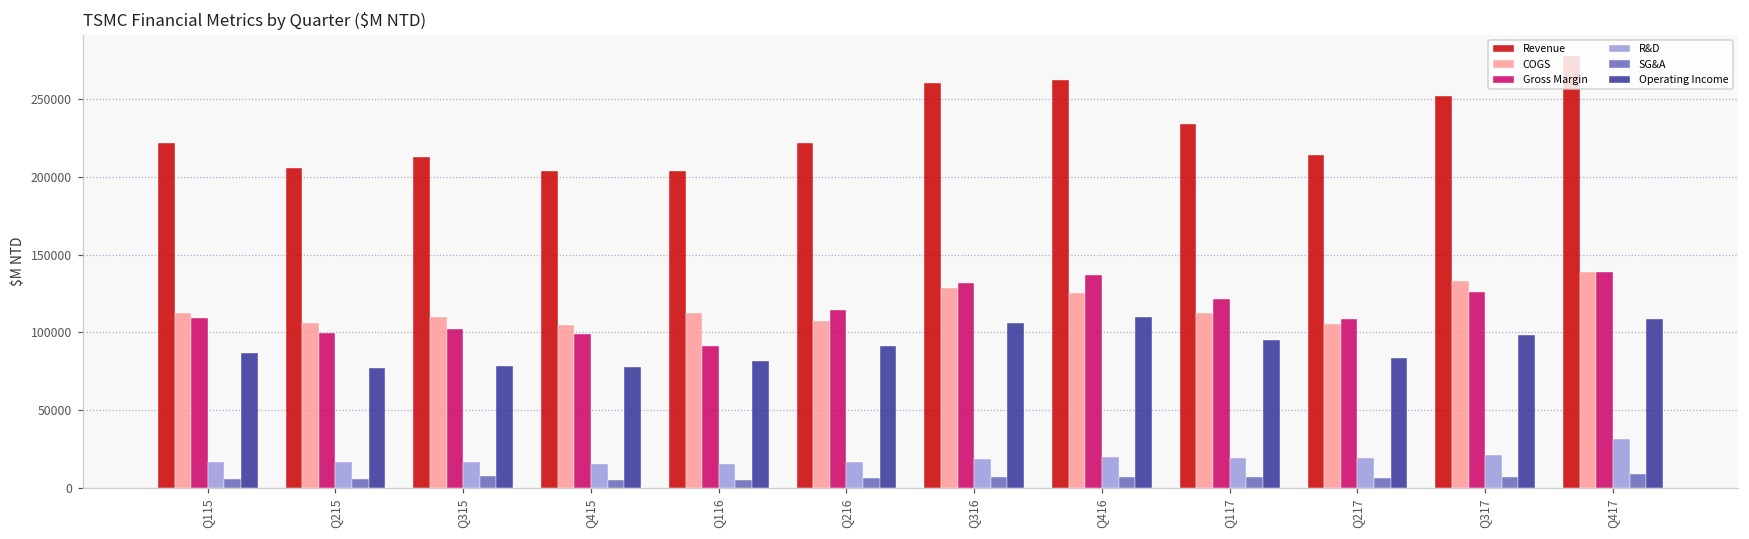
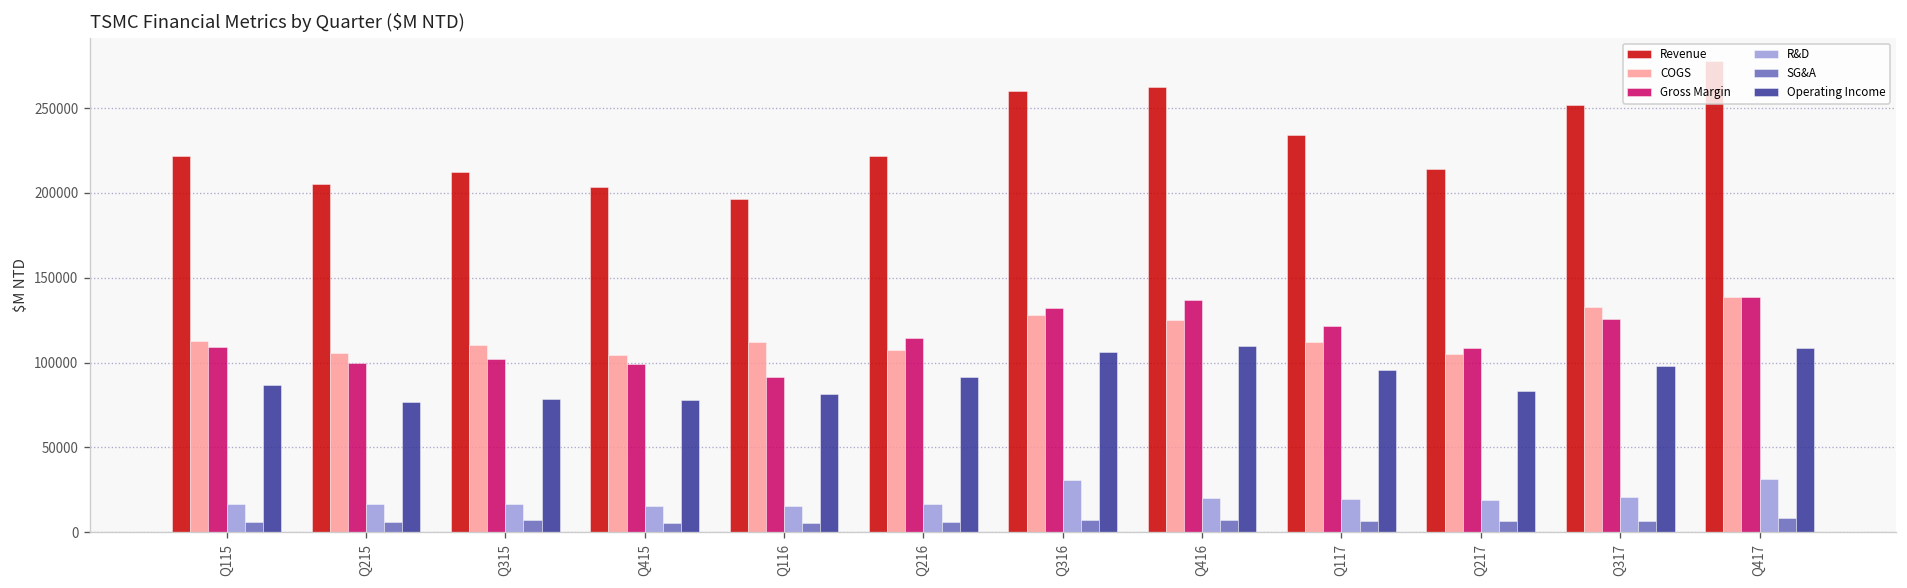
Revenue, Q116: 203000 -> 197000
R&D, Q316: 19000 -> 31000
